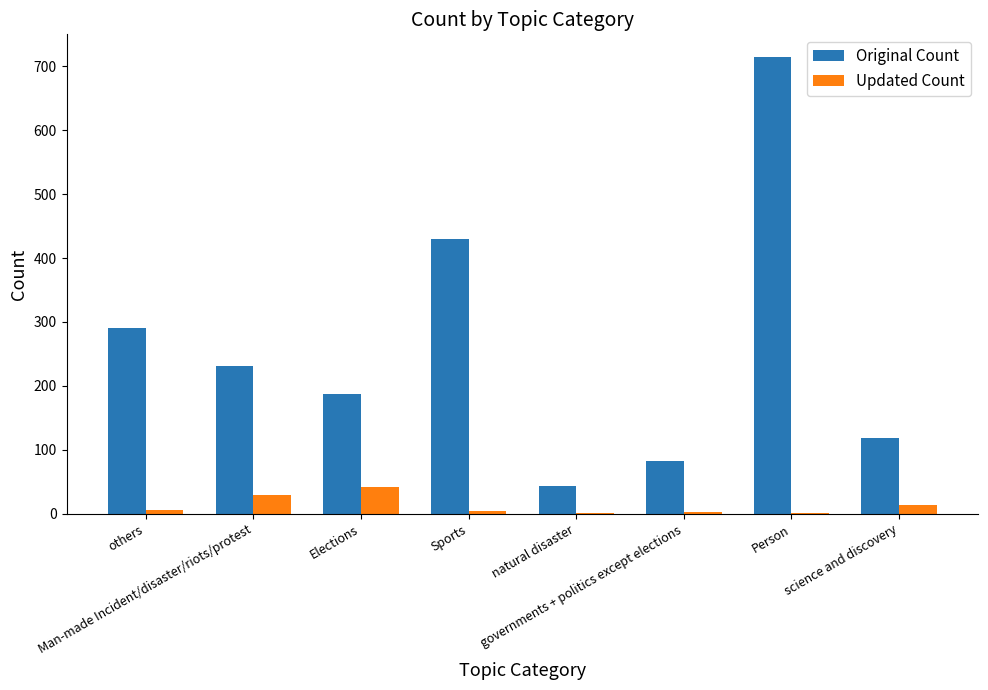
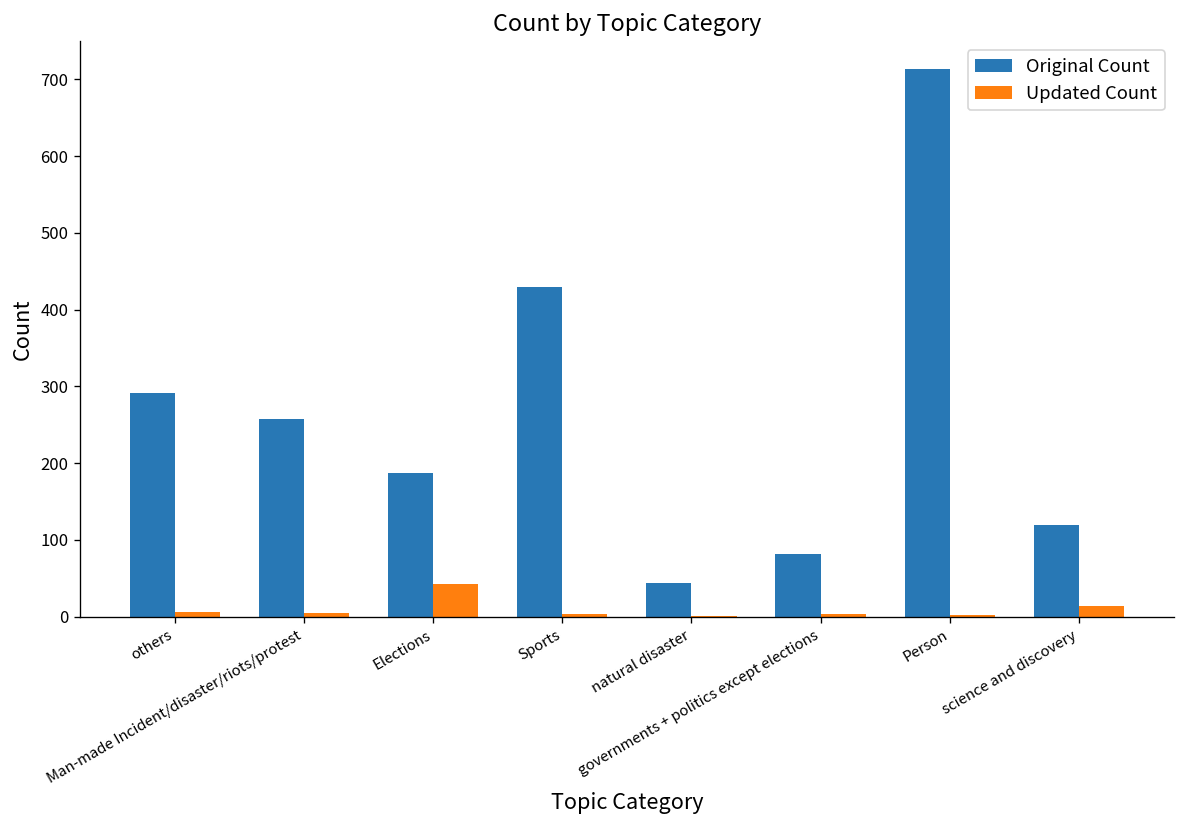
Original Count, Man-made Incident/disaster/riots/protest: 230 -> 260
Updated Count, Man-made Incident/disaster/riots/protest: 30 -> 10
